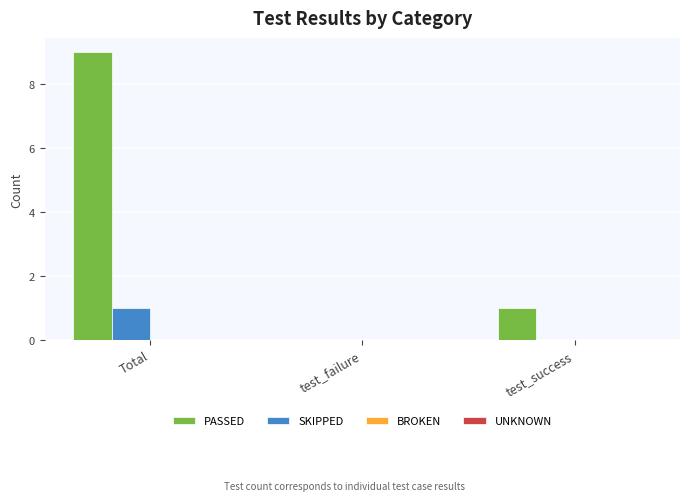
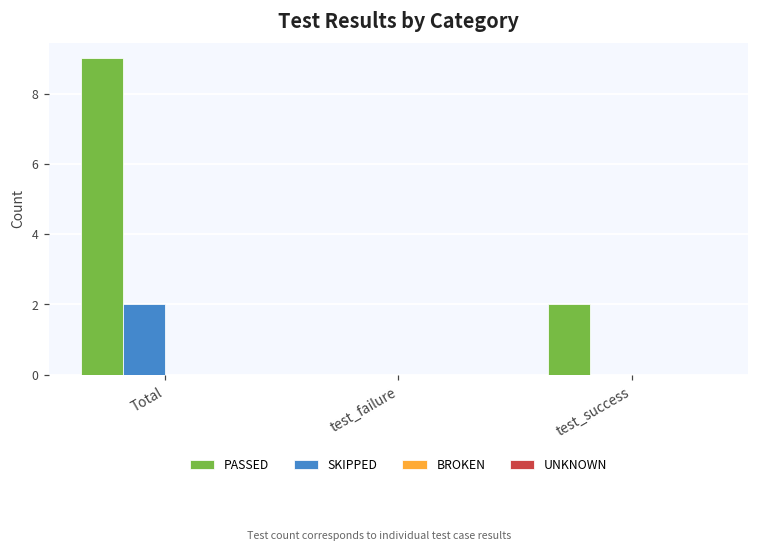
SKIPPED, Total: 1 -> 2
PASSED, test_success: 1 -> 2
